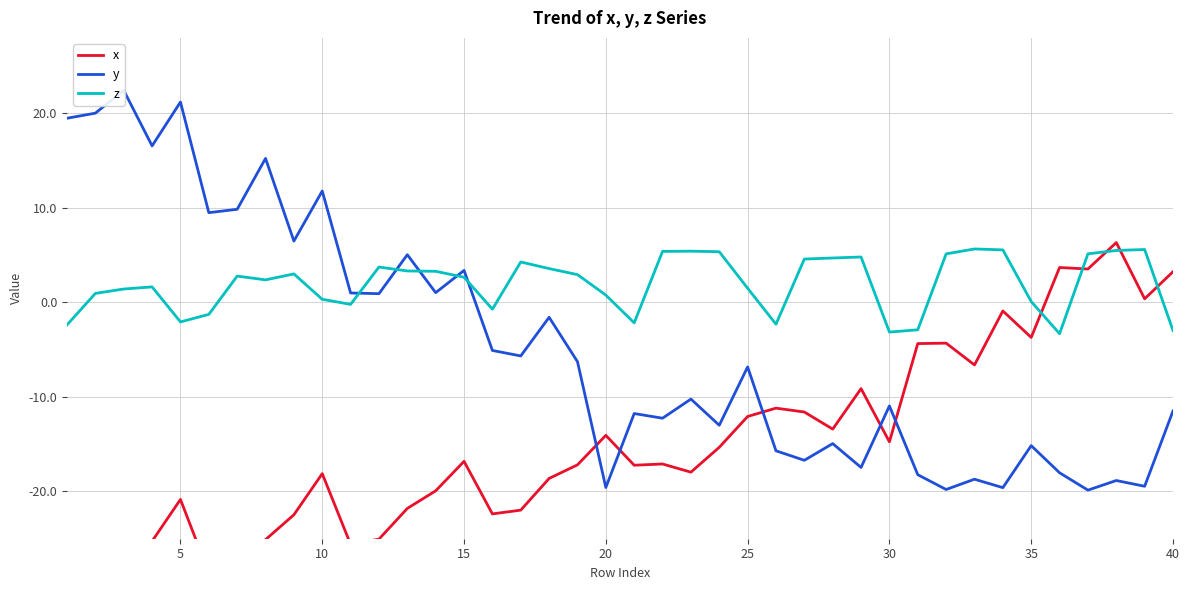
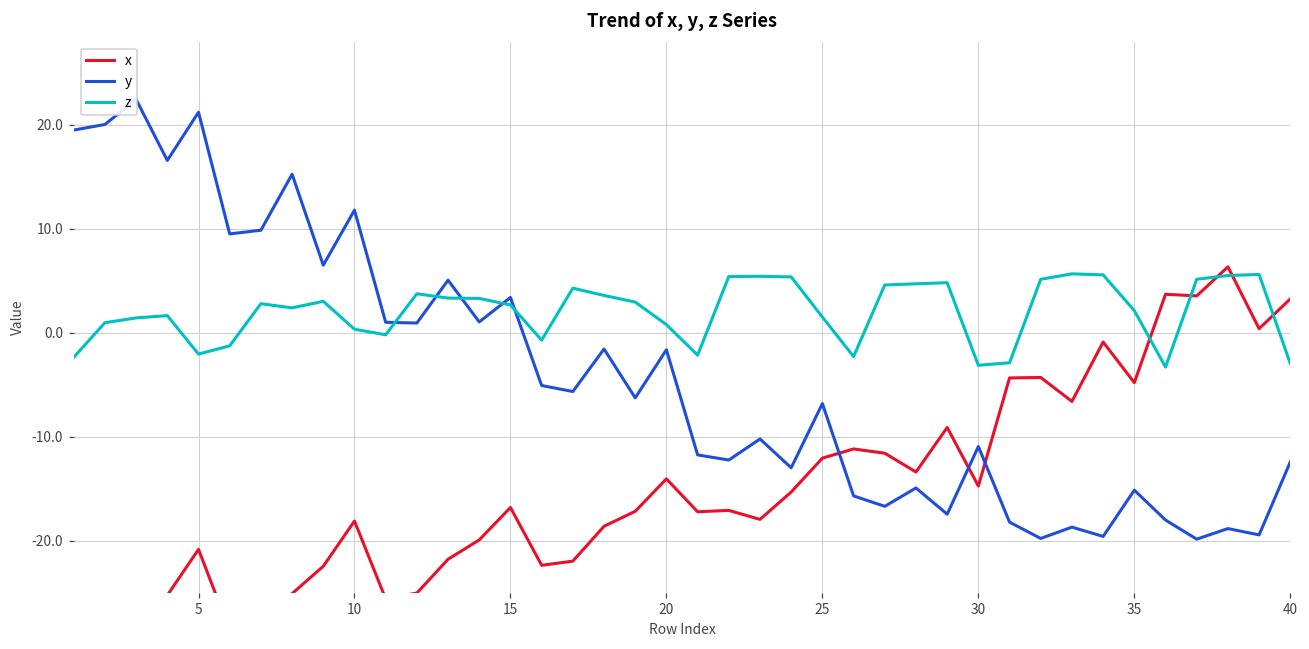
y, 20: -20 -> -2
x, 35: -4 -> -5
z, 35: 0 -> 2
y, 40: -11 -> -12
